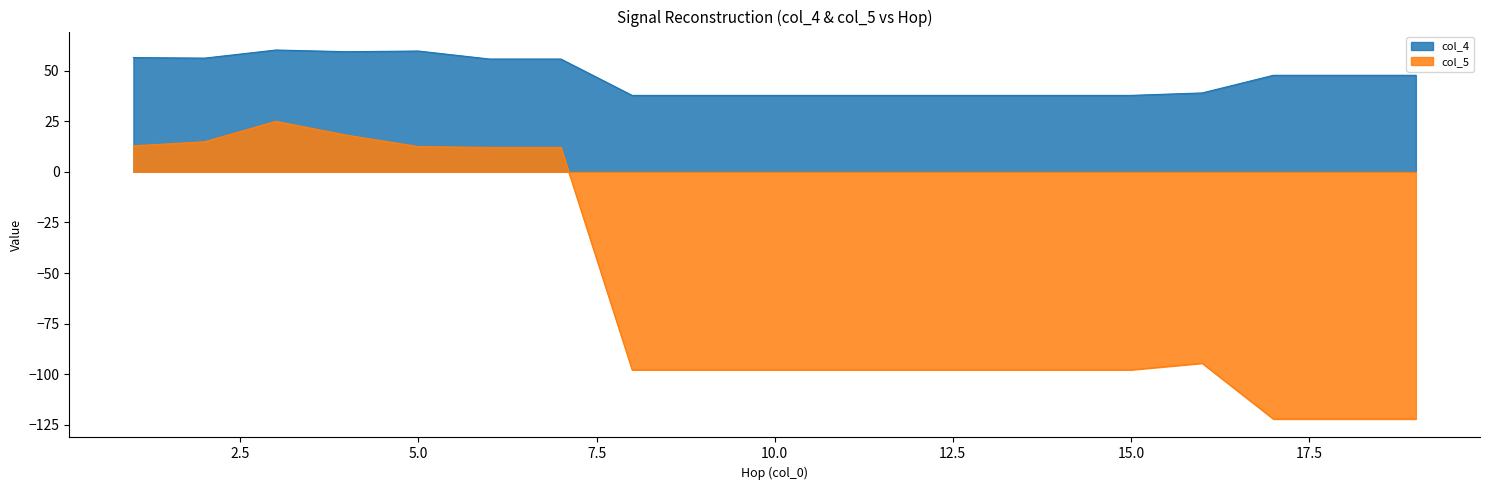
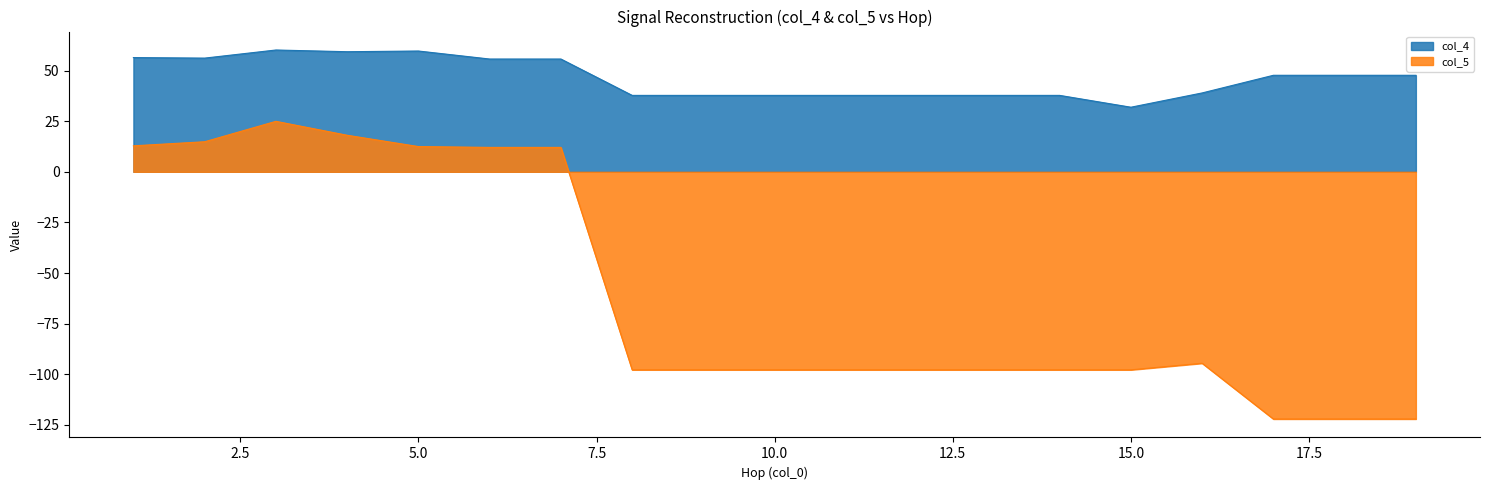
col_4, 15.0: 38 -> 32
